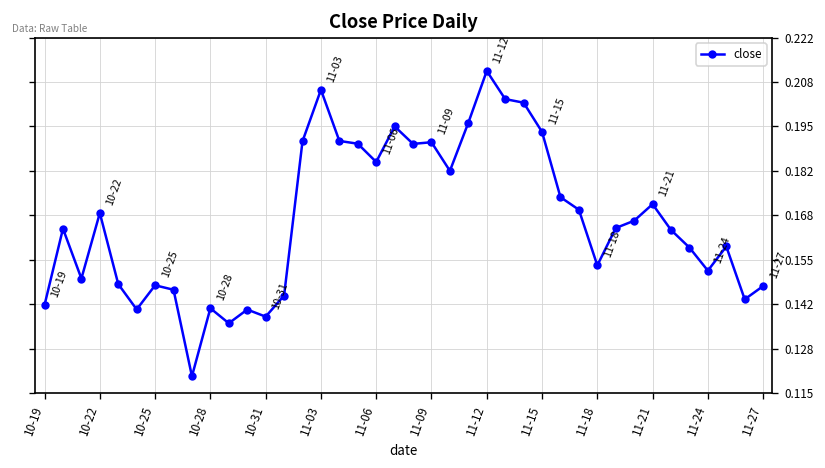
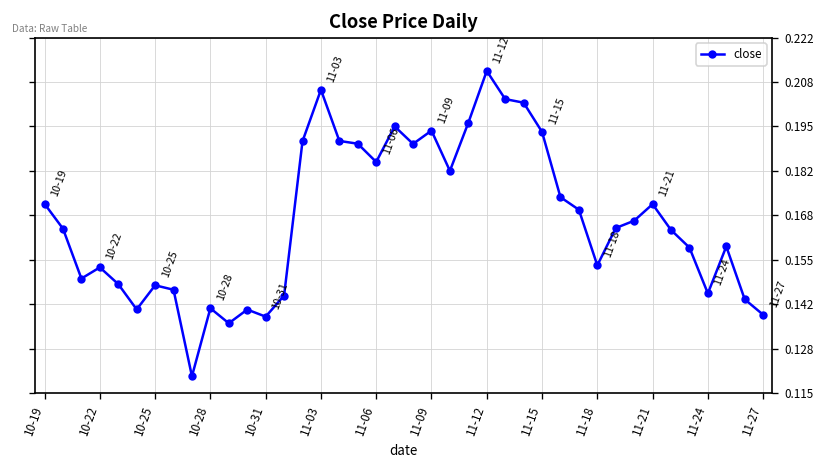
10-19: 0.141 -> 0.172
10-22: 0.169 -> 0.153
11-09: 0.190 -> 0.194
11-24: 0.152 -> 0.145
11-27: 0.147 -> 0.139
